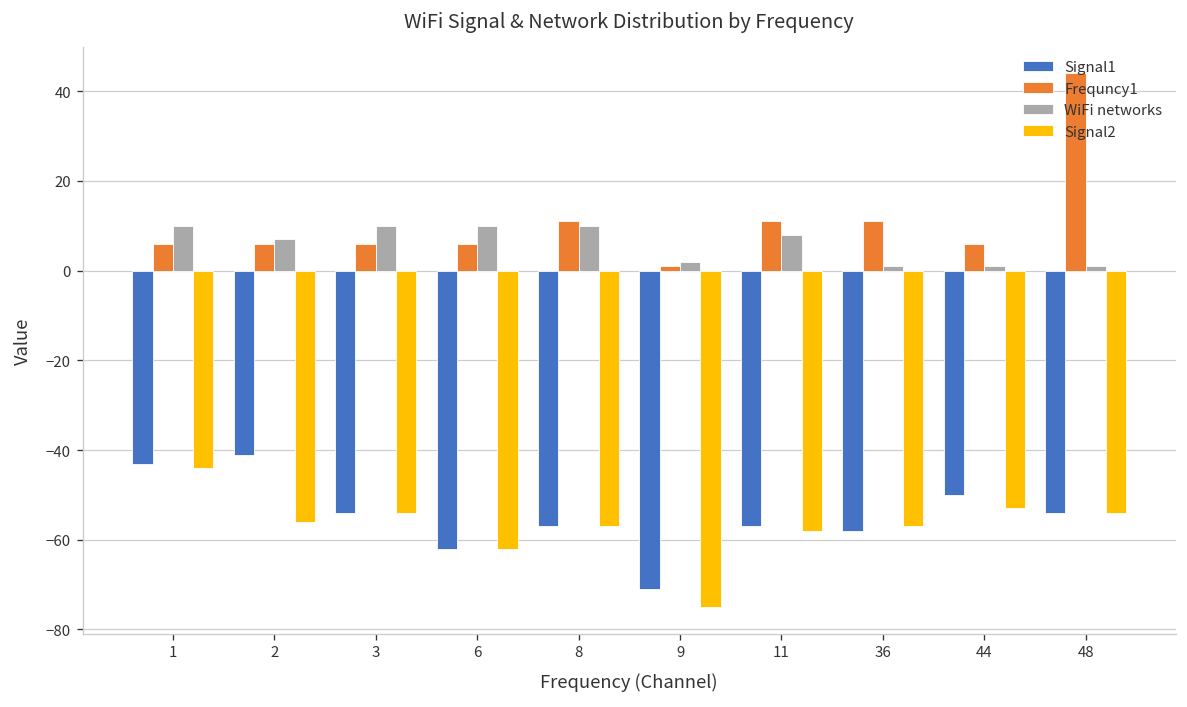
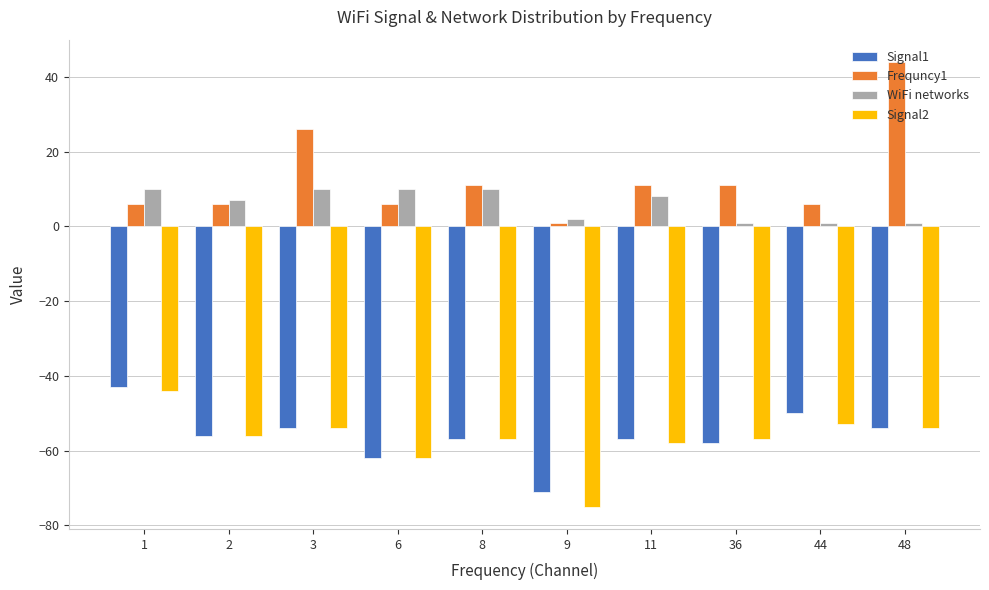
Signal1, 2: -41 -> -56
Frequncy1, 3: 6 -> 26
